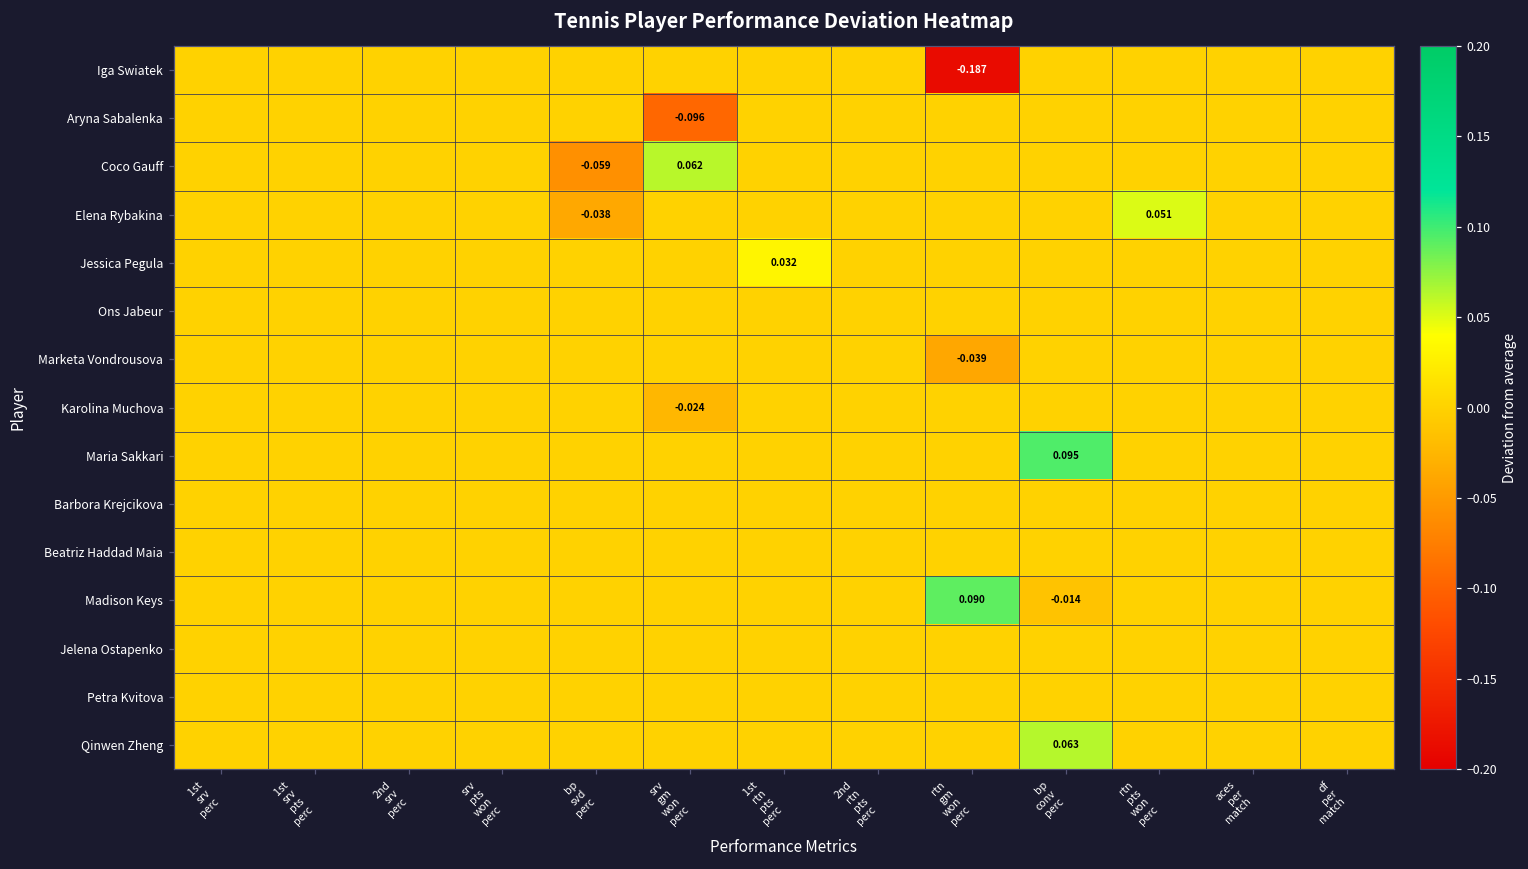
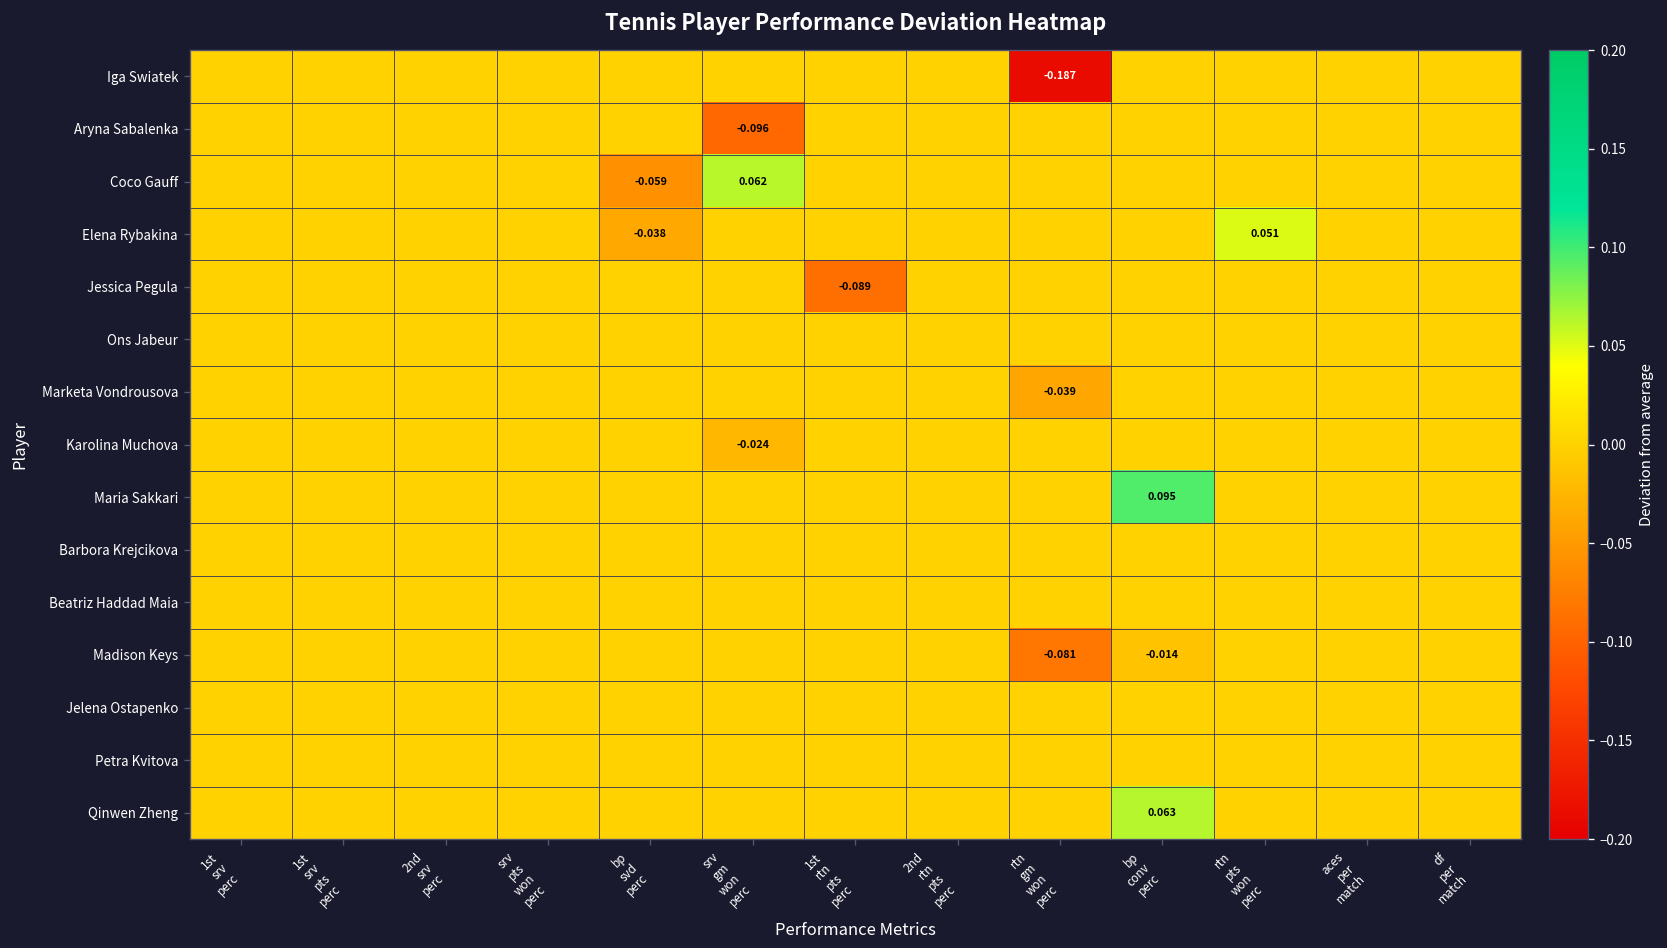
Jessica Pegula, 1st rtn pts perc: 0.032 -> -0.089
Madison Keys, rtn gm won perc: 0.090 -> -0.081
